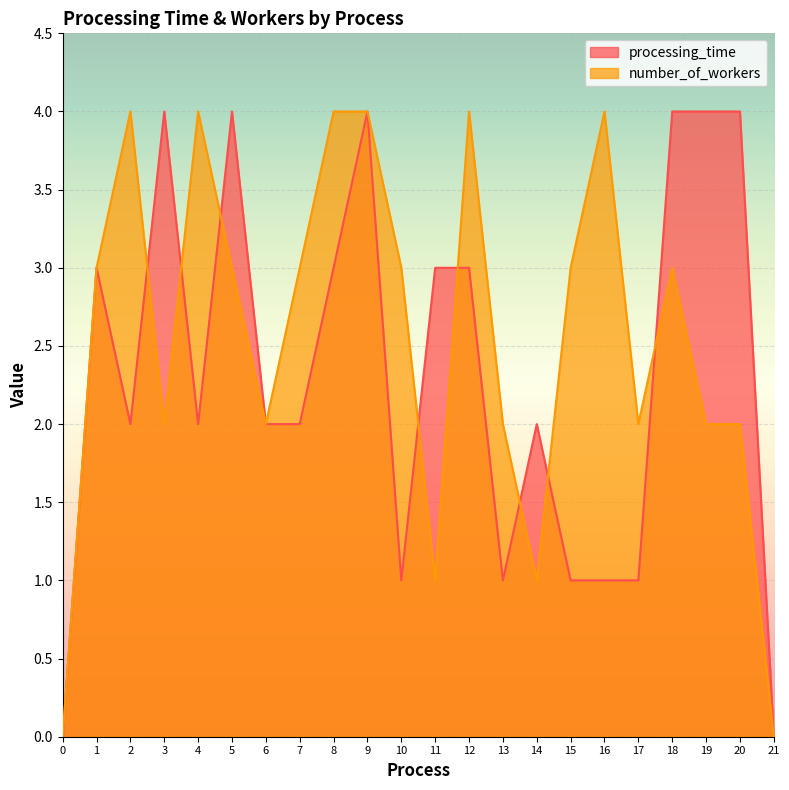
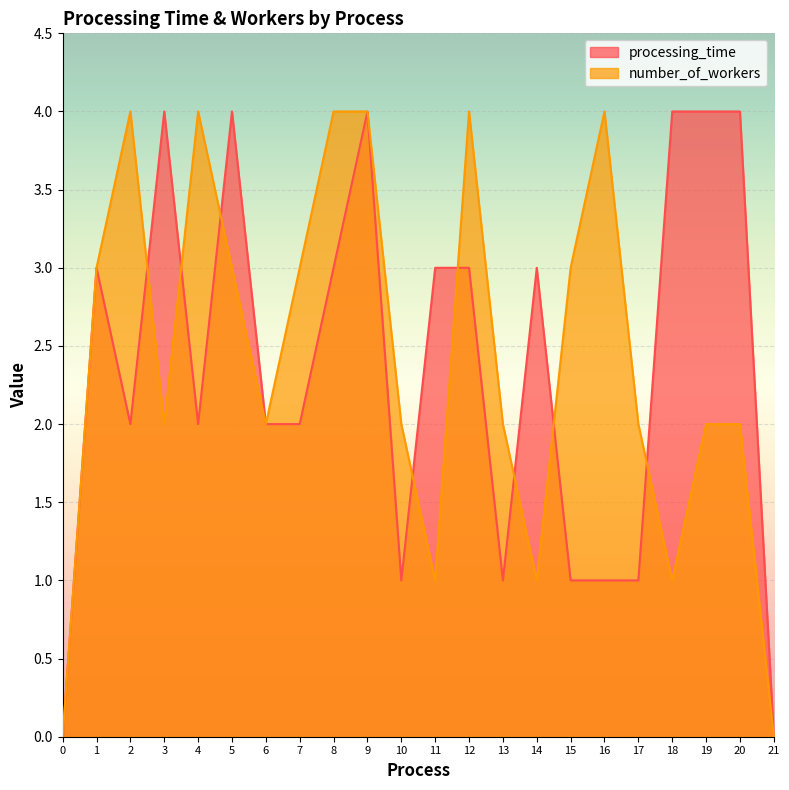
number_of_workers, 10: 3 -> 2
processing_time, 14: 2 -> 3
number_of_workers, 18: 3 -> 1
